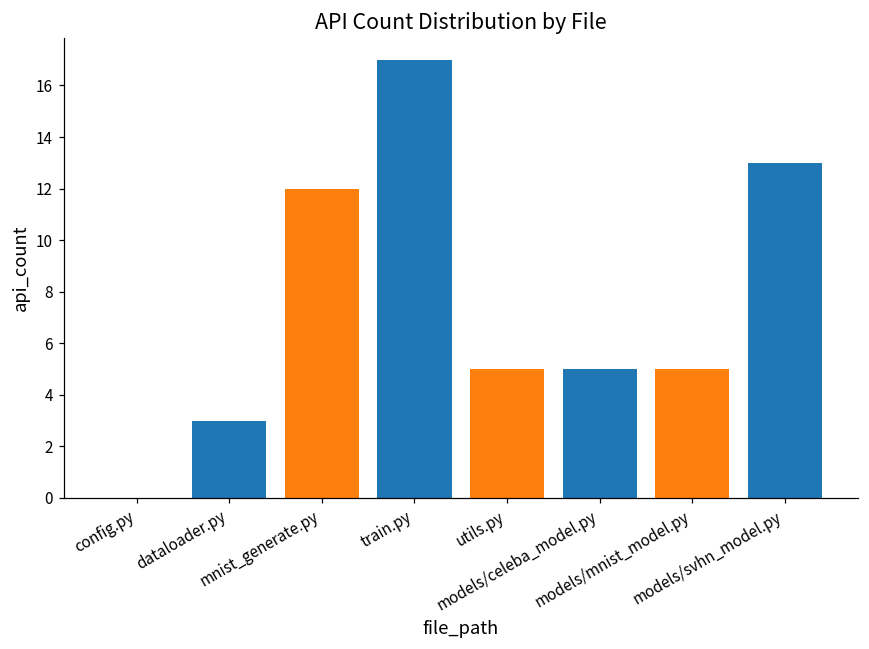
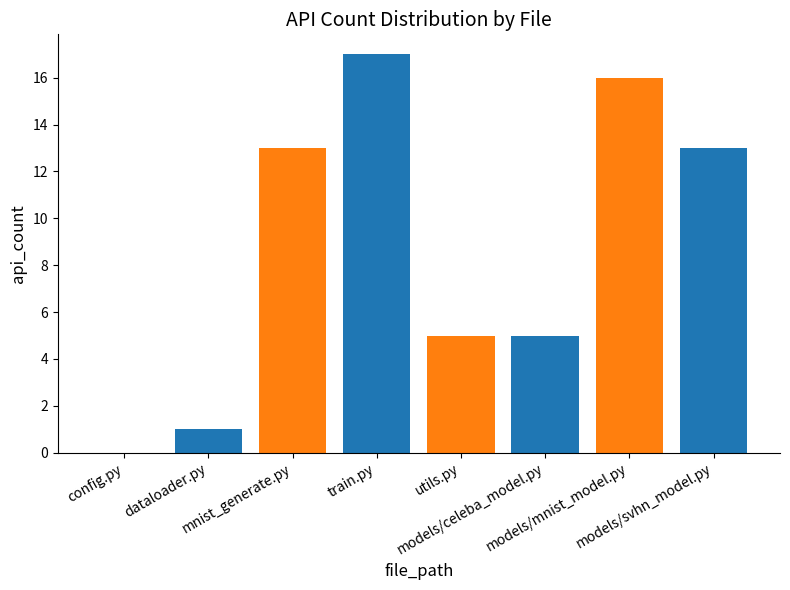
dataloader.py: 3 -> 1
mnist_generate.py: 12 -> 13
models/mnist_model.py: 5 -> 16
